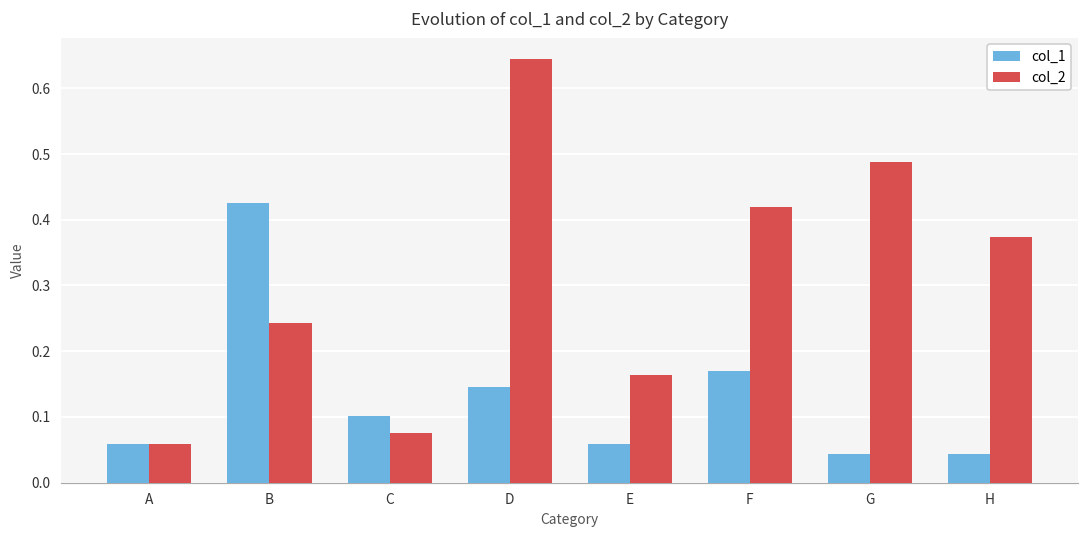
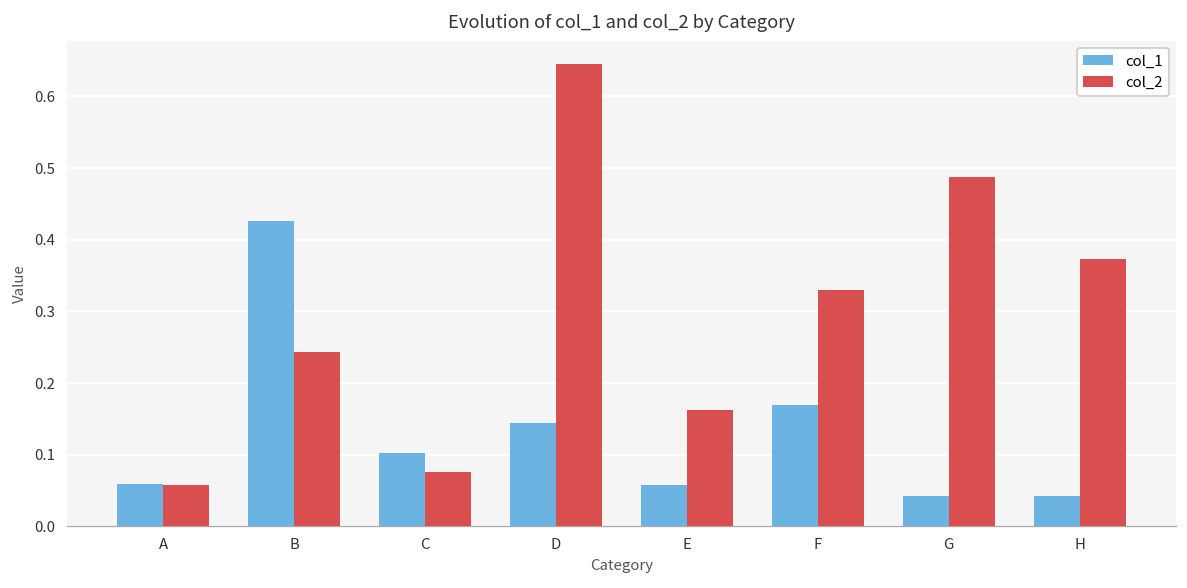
col_2, F: 0.42 -> 0.33
